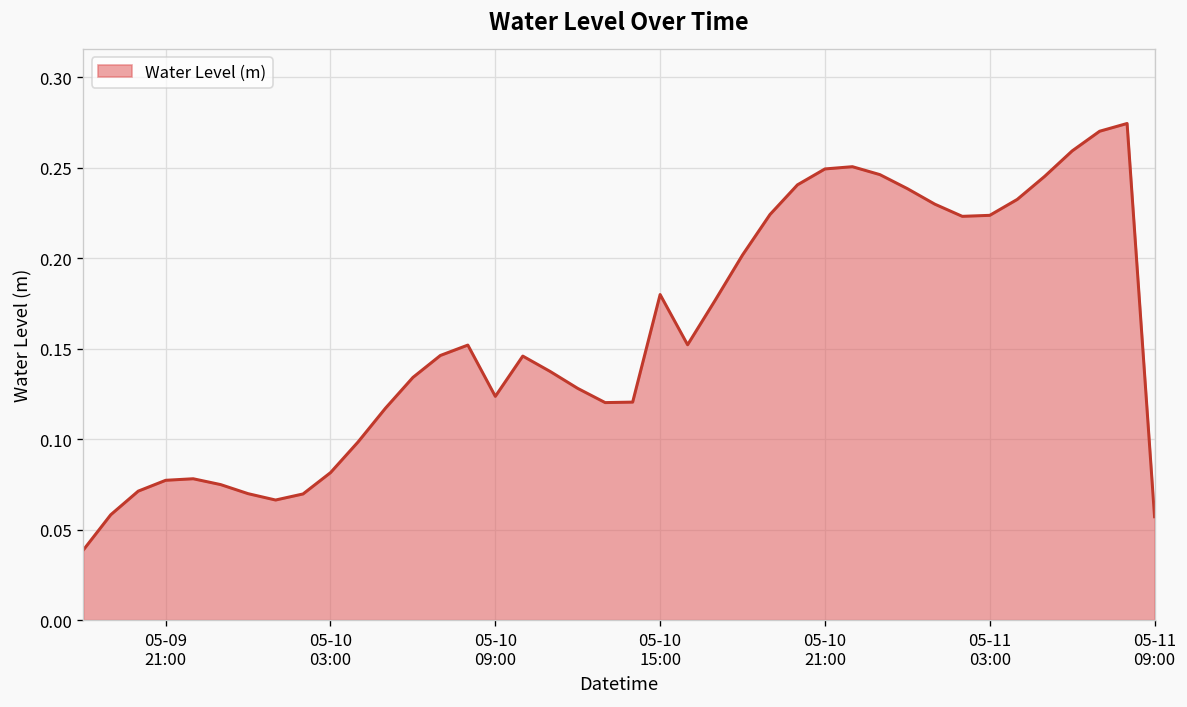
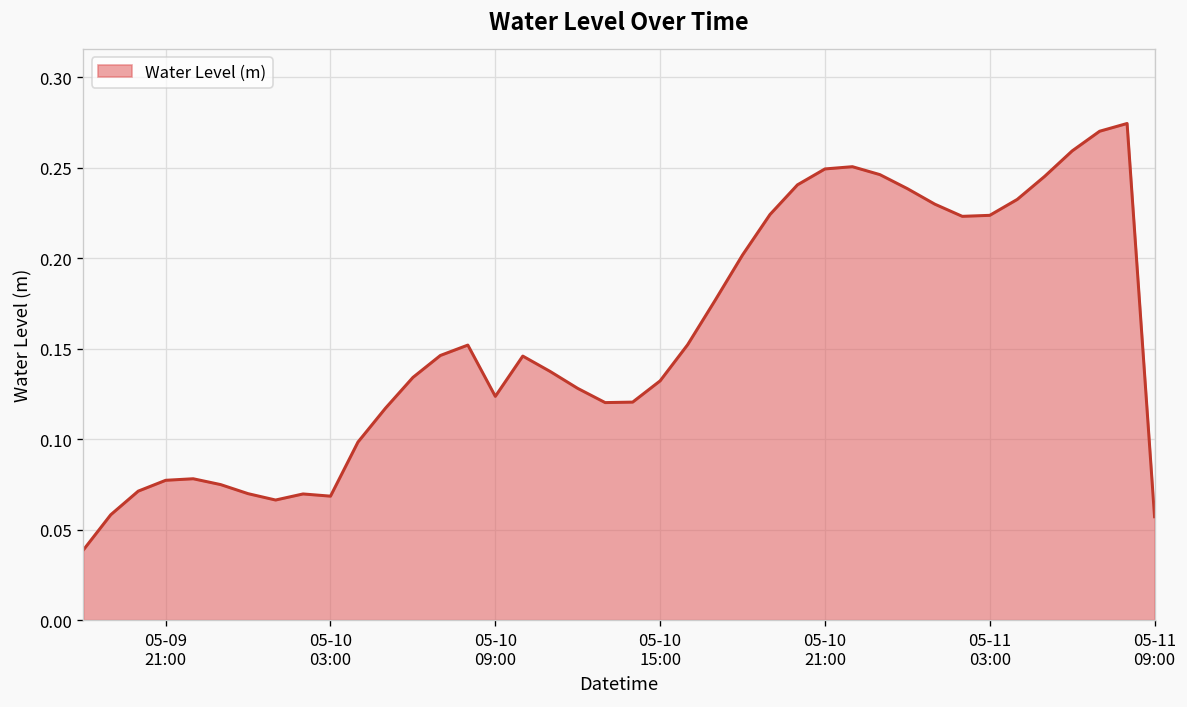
05-10 03:00: 0.081 -> 0.068
05-10 15:00: 0.180 -> 0.132
